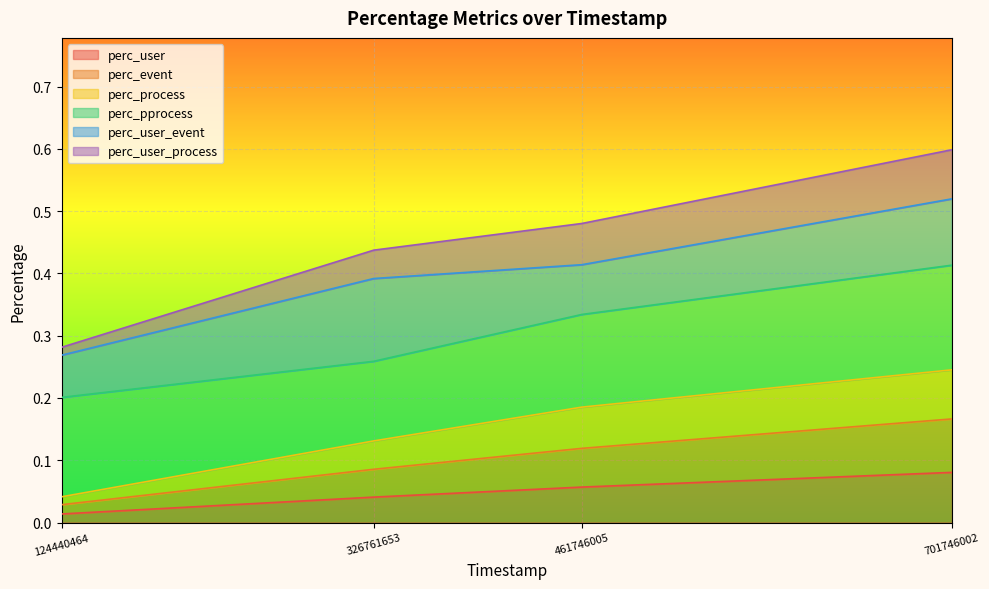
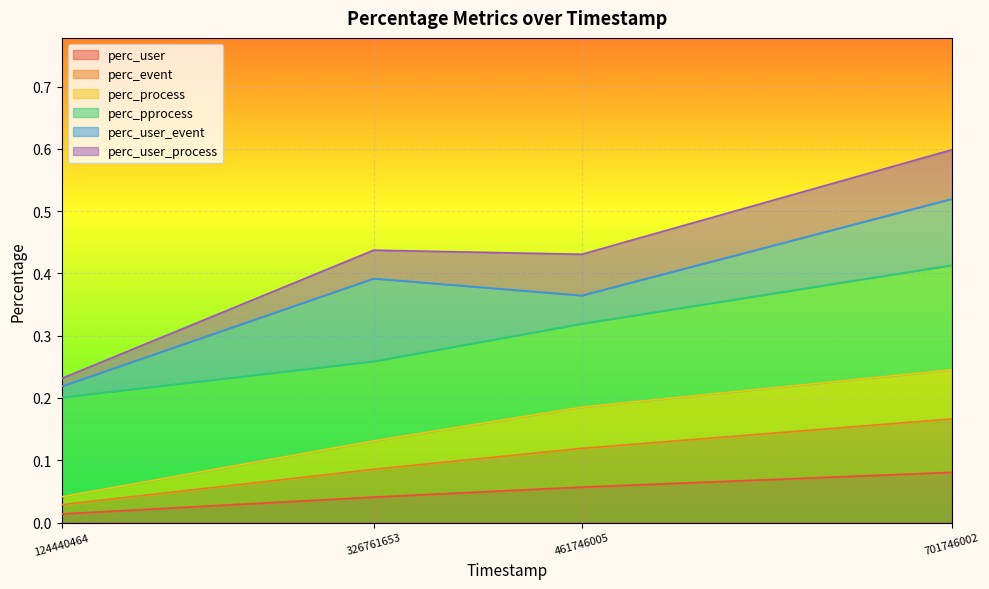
perc_user_event, 124440464: 0.07 -> 0.02
perc_pprocess, 461746005: 0.15 -> 0.13
perc_user_event, 461746005: 0.08 -> 0.05
